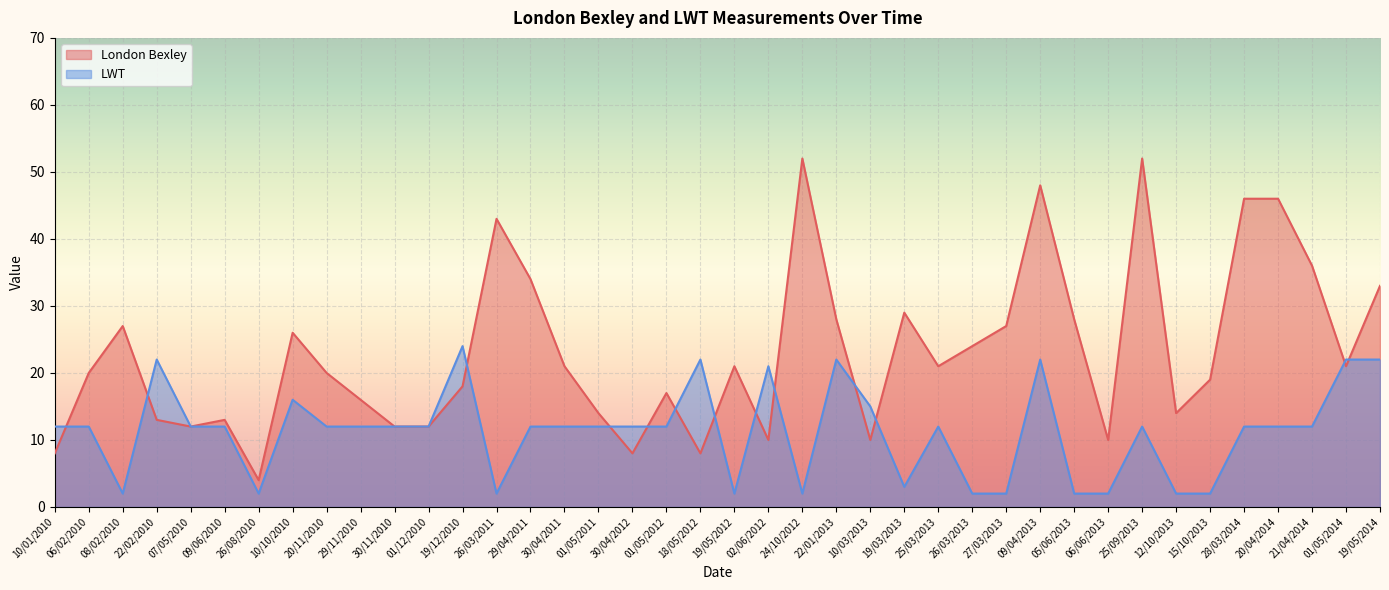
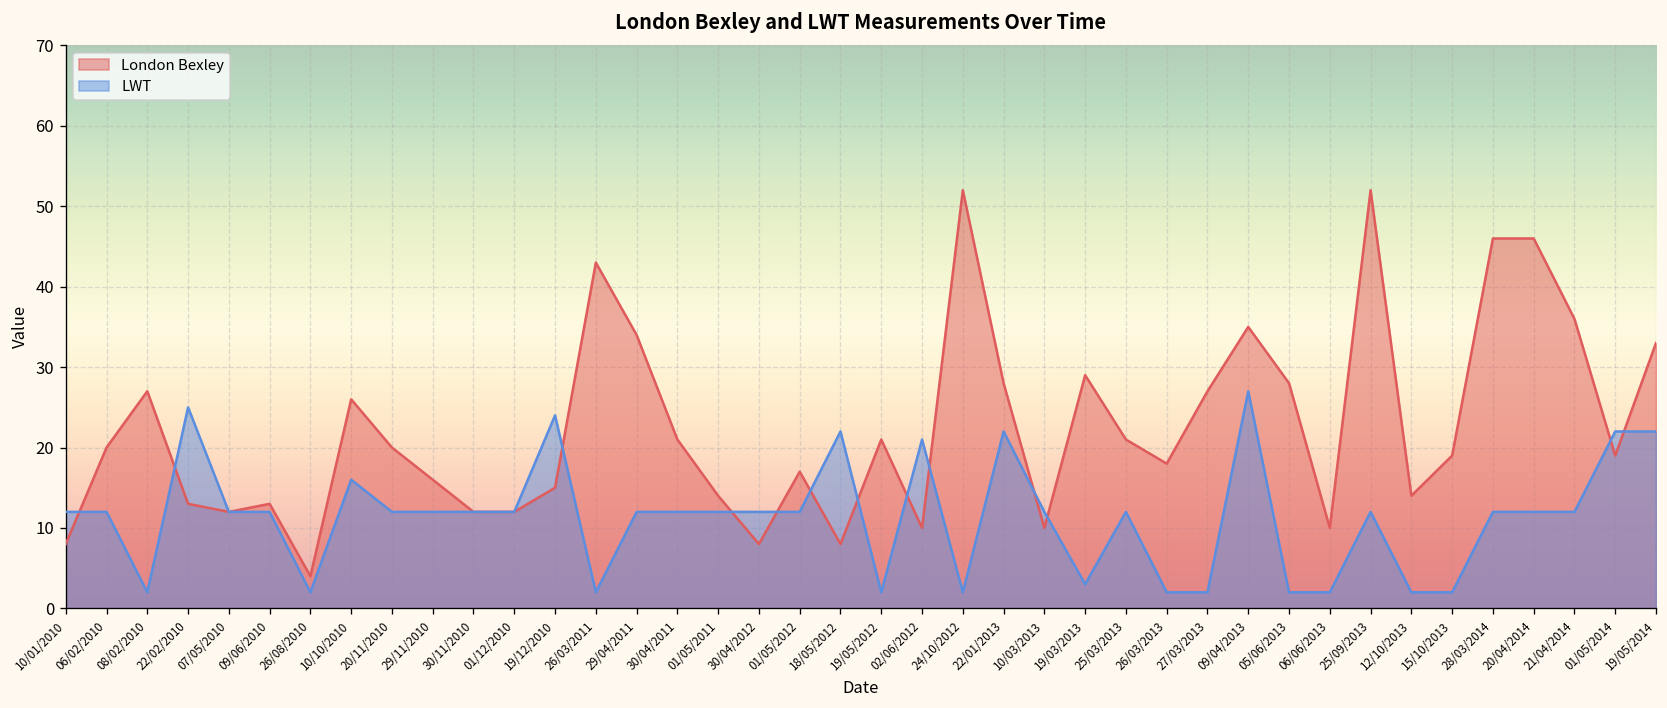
LWT, 22/02/2010: 22 -> 25
London Bexley, 19/12/2010: 18 -> 15
LWT, 10/03/2013: 15 -> 12
London Bexley, 26/03/2013: 24 -> 18
London Bexley, 09/04/2013: 48 -> 35
LWT, 09/04/2013: 22 -> 27
London Bexley, 01/05/2014: 21 -> 19
